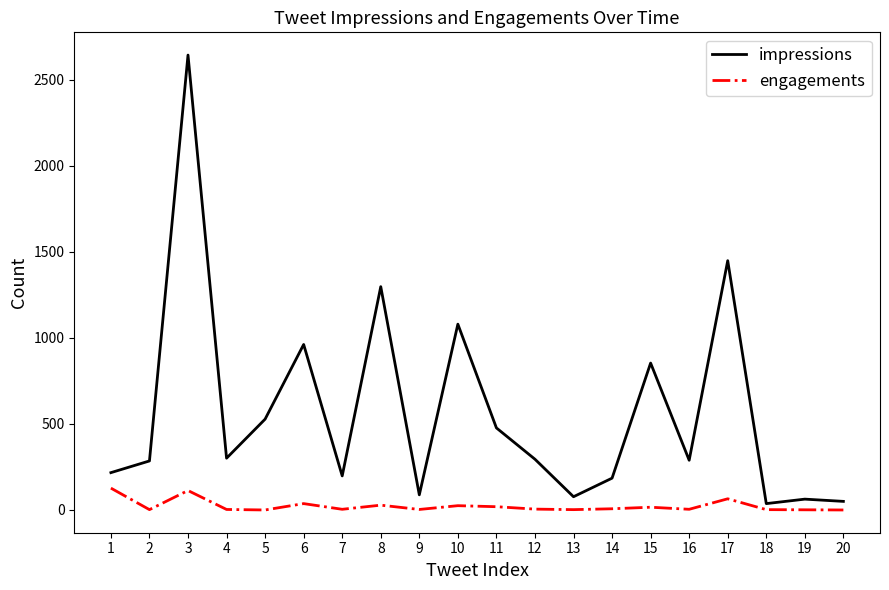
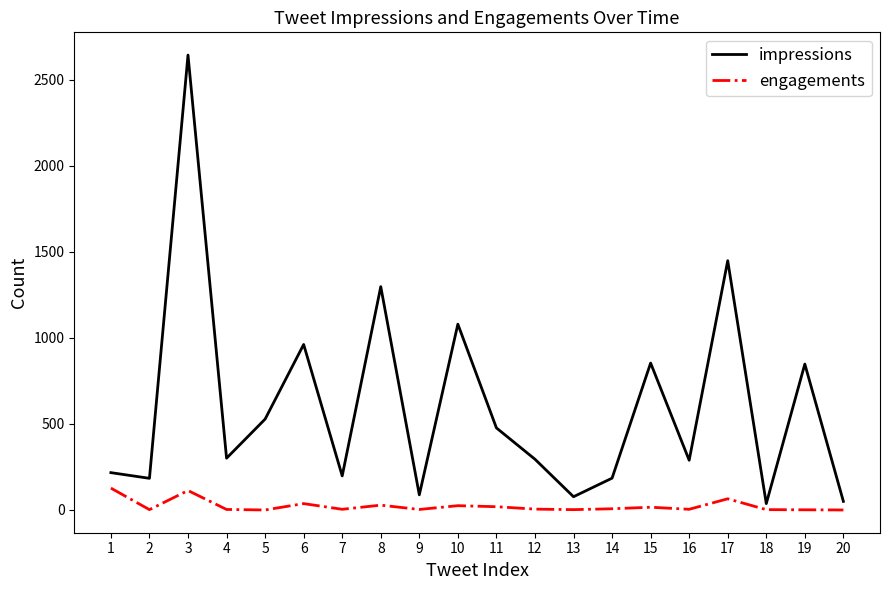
impressions, 2: 290 -> 180
impressions, 19: 60 -> 850
